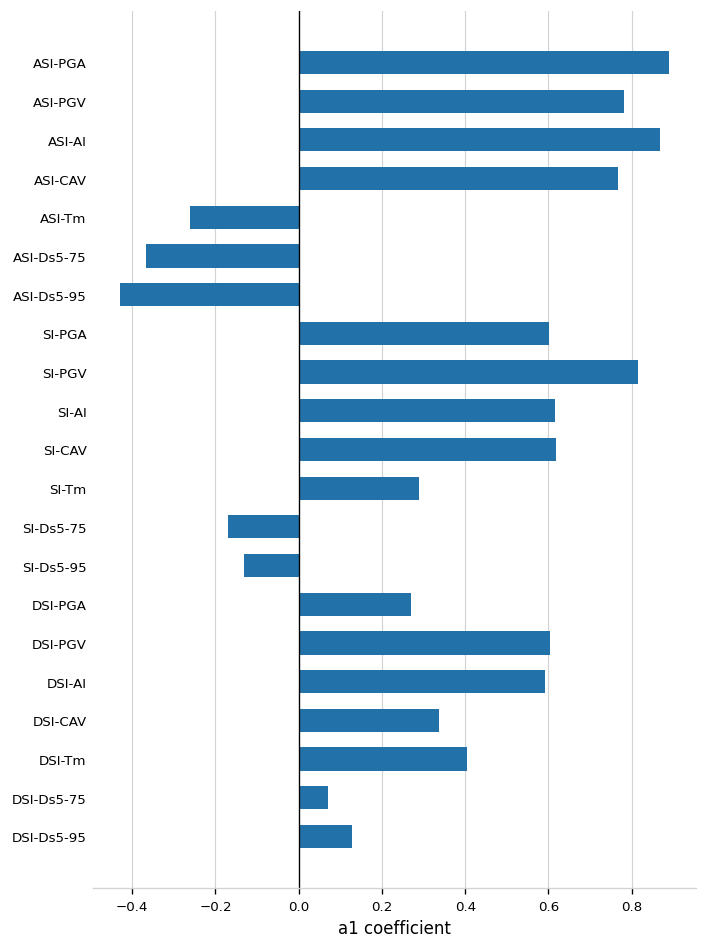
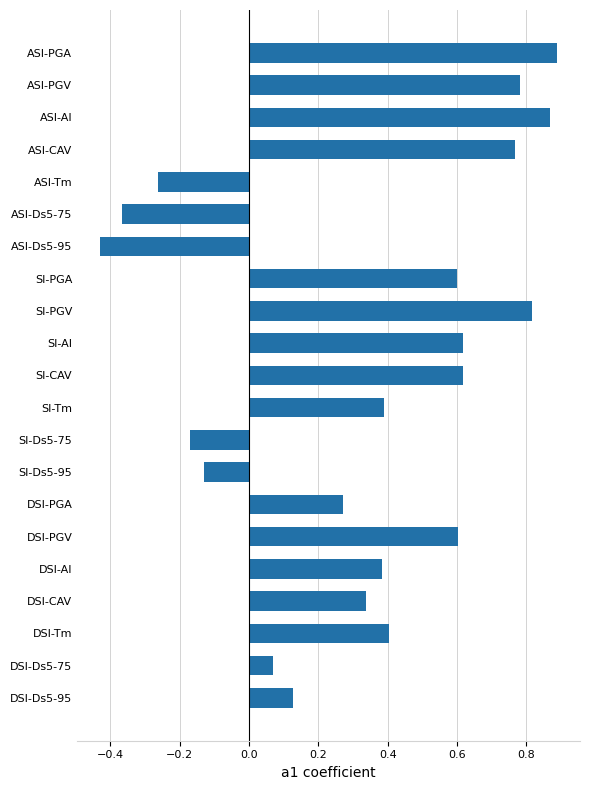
SI-Tm: 0.29 -> 0.39
DSI-AI: 0.59 -> 0.38
